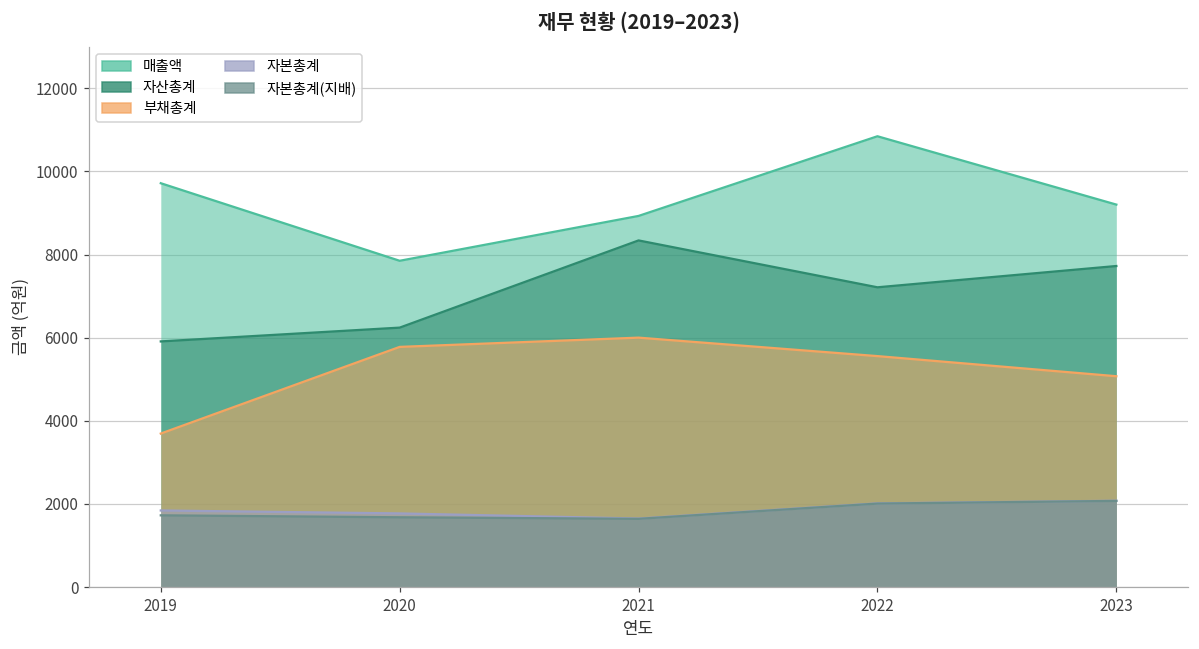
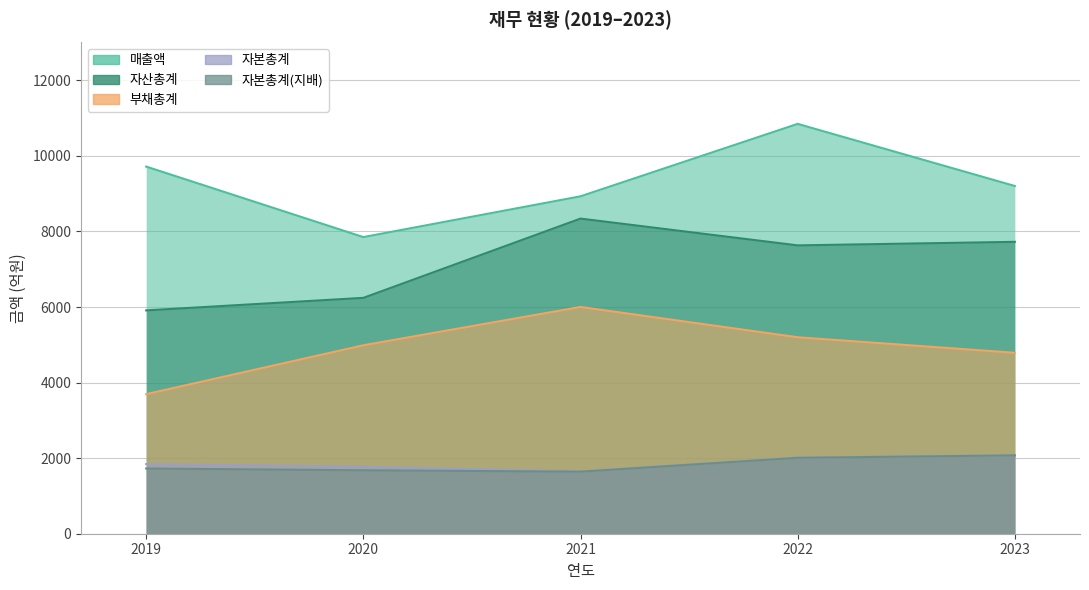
부채총계, 2020: 5800 -> 5000
자산총계, 2022: 7200 -> 7600
부채총계, 2022: 5600 -> 5200
부채총계, 2023: 5100 -> 4800
